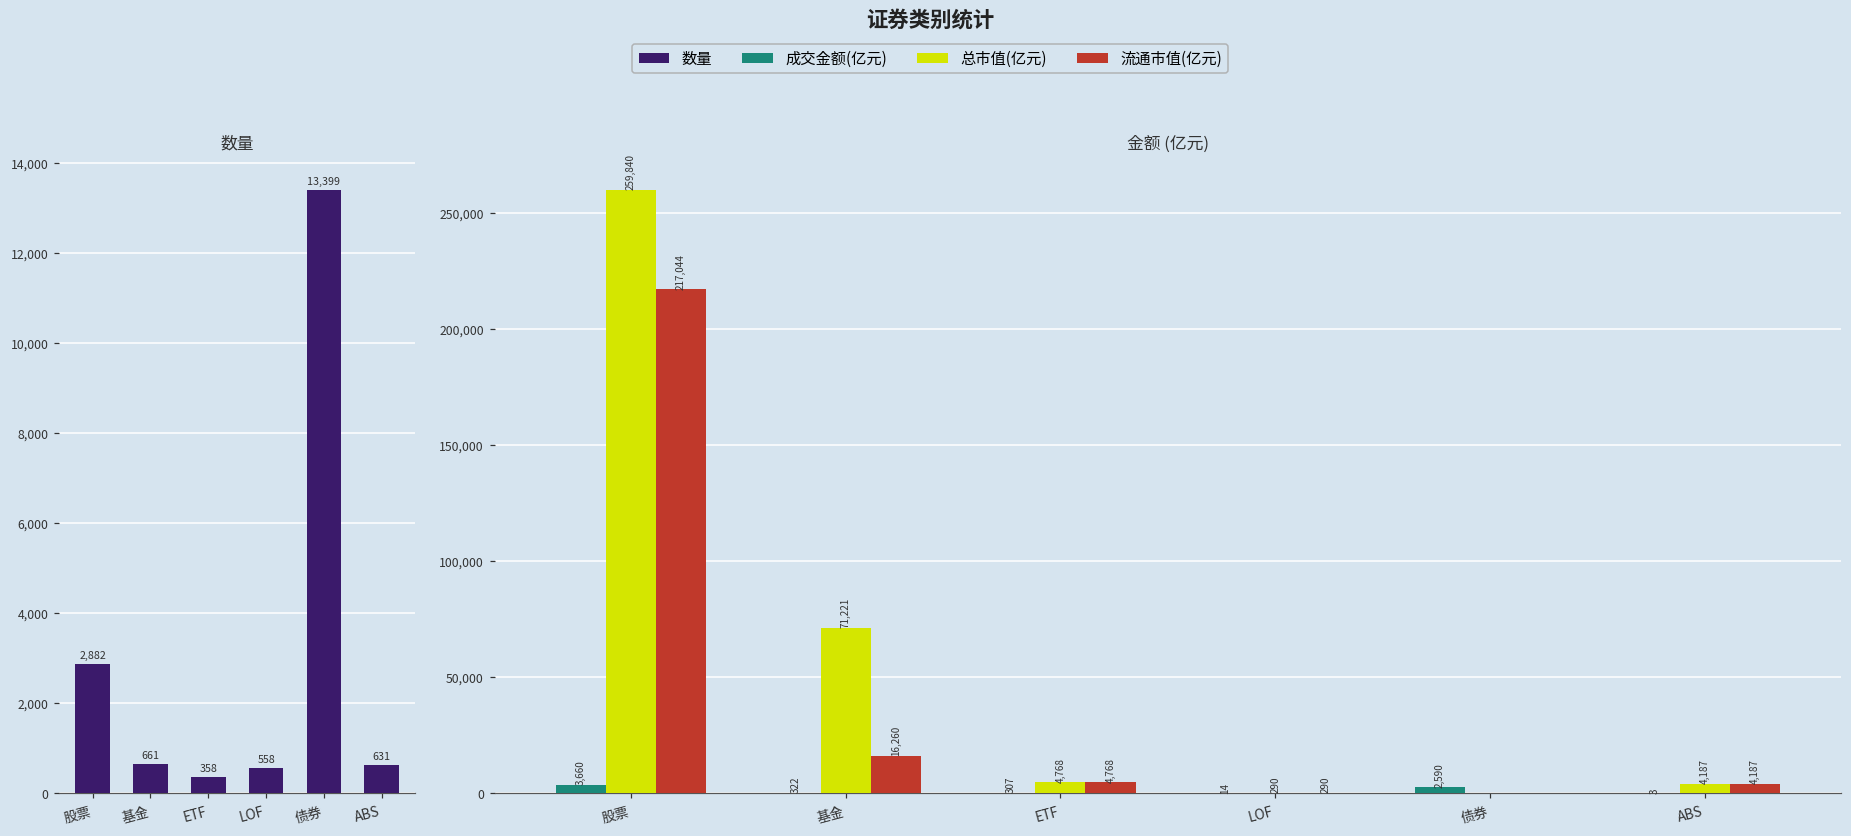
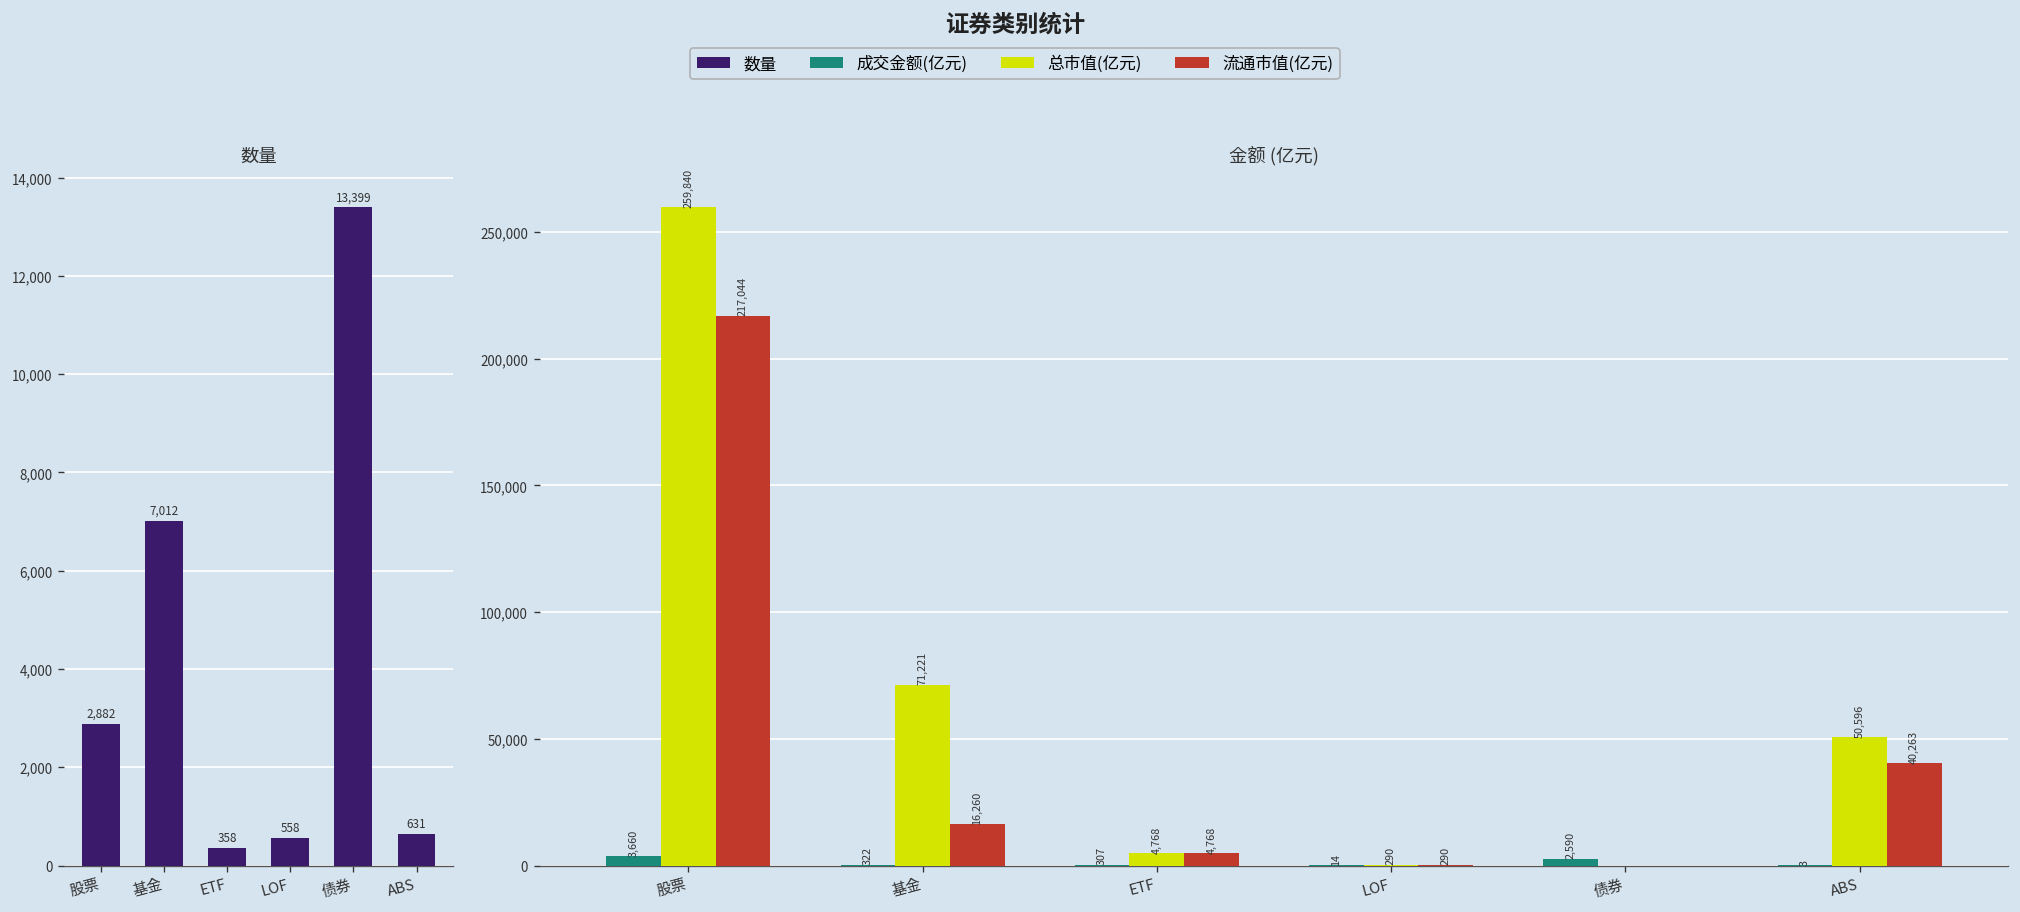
数量, 基金: 661 -> 7,012
金额 (亿元), 总市值(亿元), ABS: 4,187 -> 50,596
金额 (亿元), 流通市值(亿元), ABS: 4,187 -> 40,263
